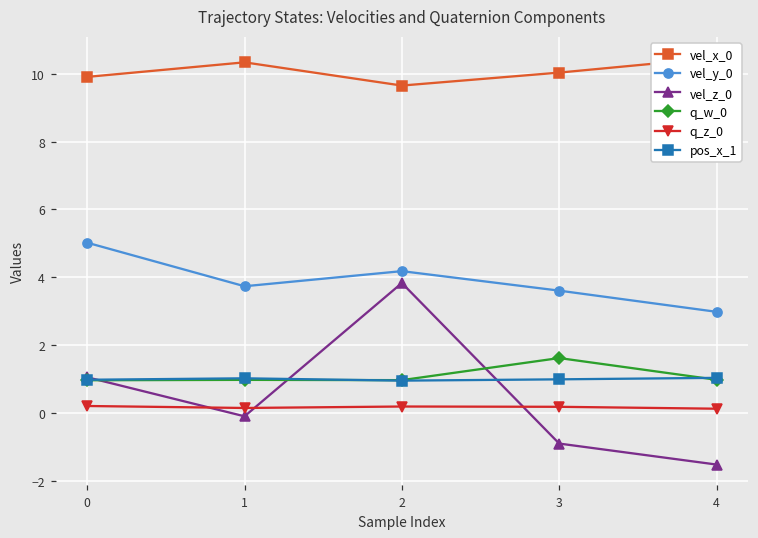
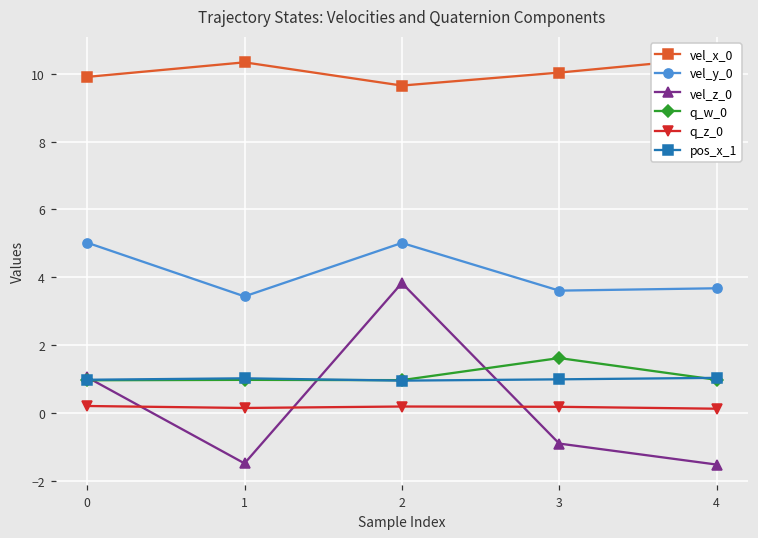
vel_y_0, 1: 3.7 -> 3.4
vel_z_0, 1: -0.1 -> -1.5
vel_y_0, 2: 4.2 -> 5.0
vel_y_0, 4: 3.0 -> 3.7
